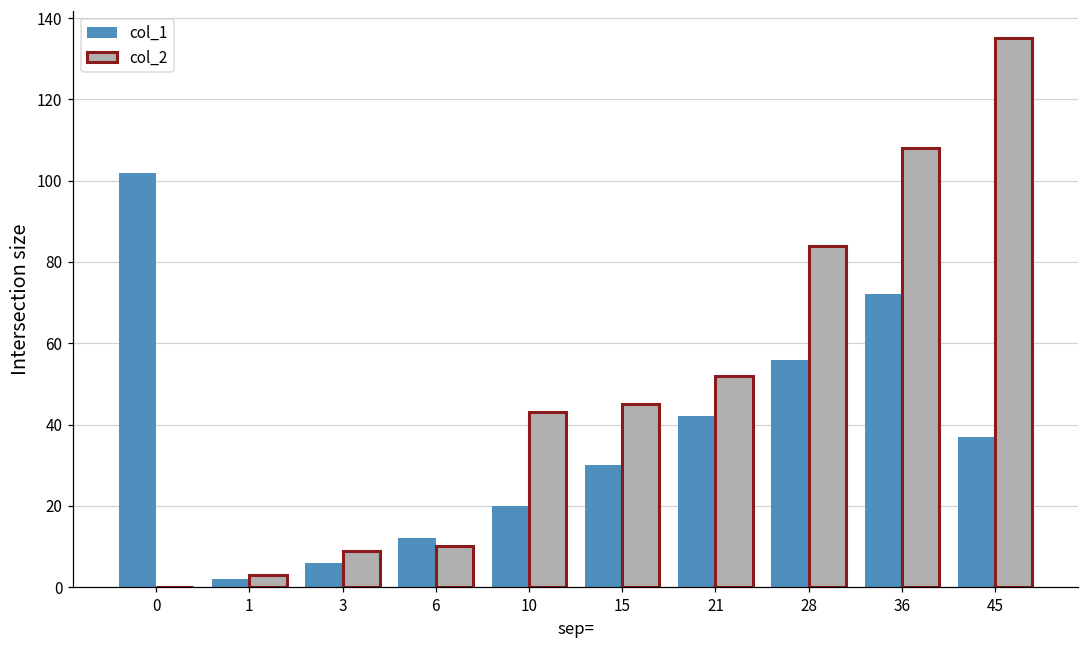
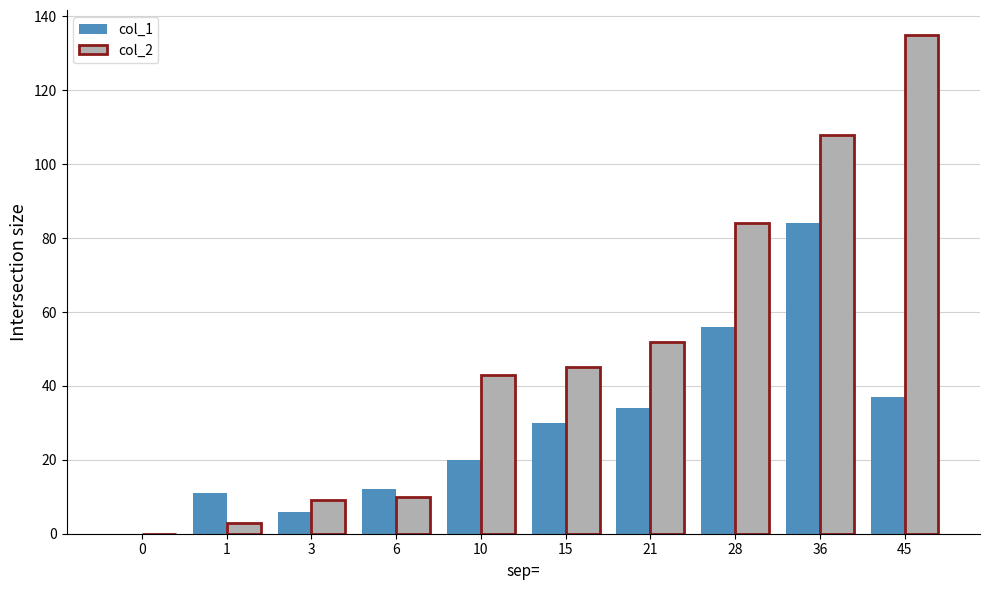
col_1, 0: 102 -> 0
col_1, 1: 2 -> 11
col_1, 21: 42 -> 34
col_1, 36: 72 -> 84
